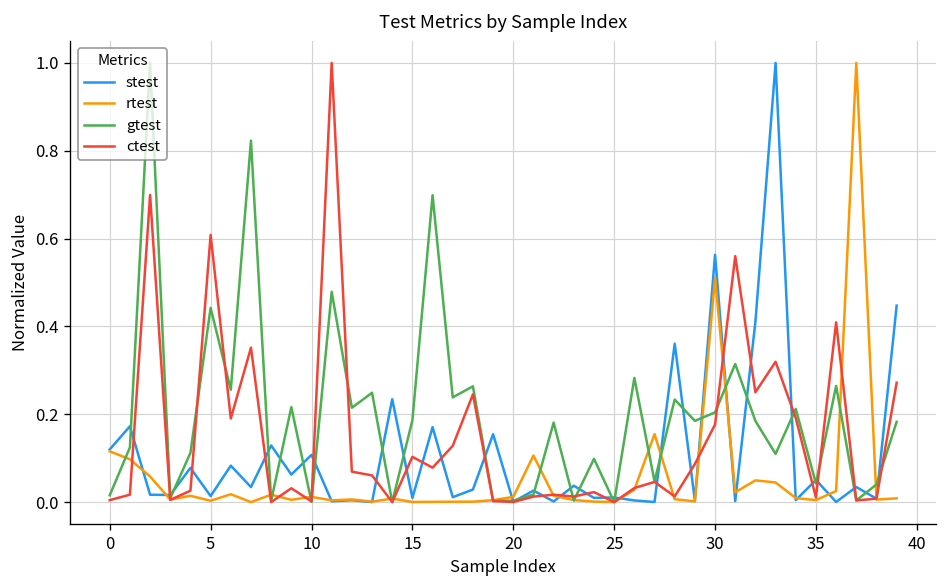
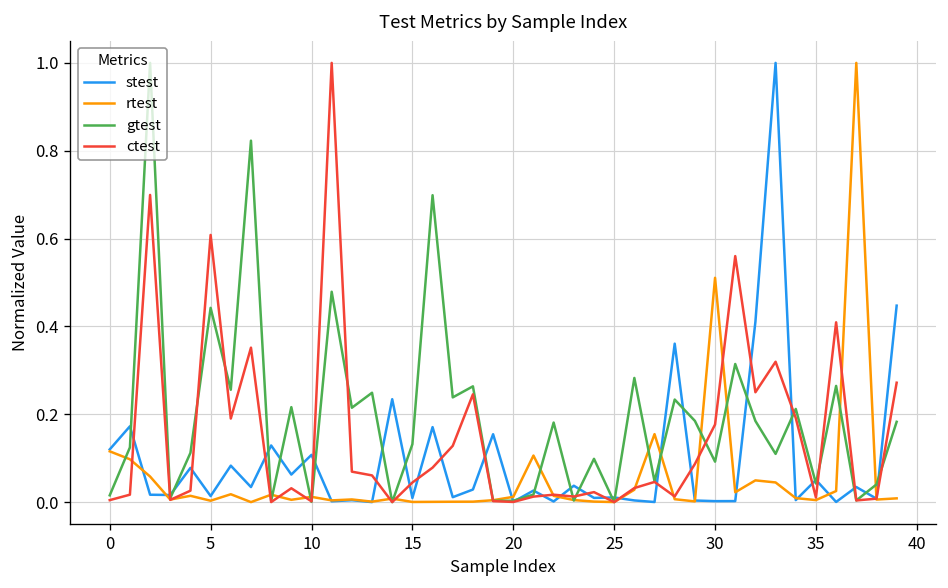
gtest, 15: 0.19 -> 0.13
ctest, 15: 0.10 -> 0.04
stest, 30: 0.56 -> 0.00
gtest, 30: 0.20 -> 0.09
